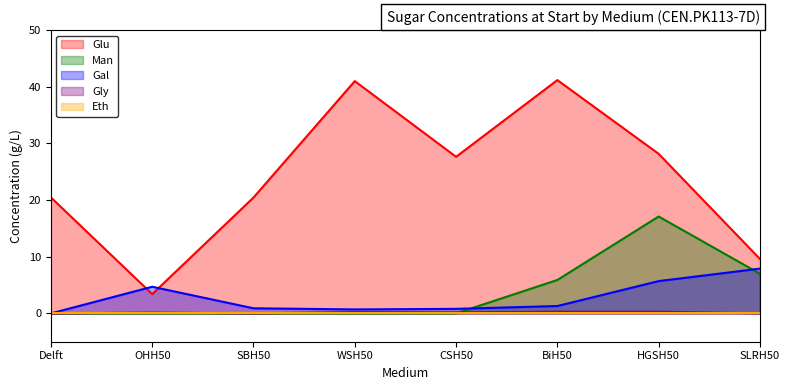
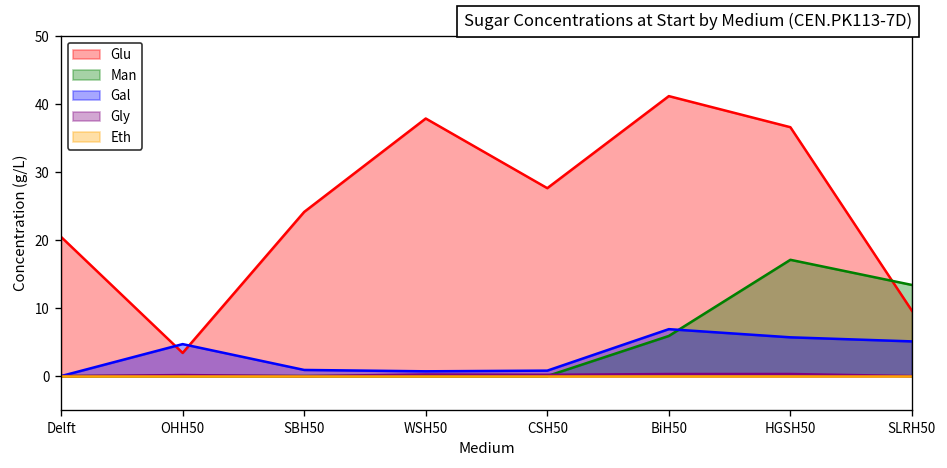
Glu, SBH50: 20 -> 24
Glu, WSH50: 41 -> 38
Gal, BiH50: 1 -> 7
Glu, HGSH50: 28 -> 37
Man, SLRH50: 7 -> 13
Gal, SLRH50: 8 -> 5
